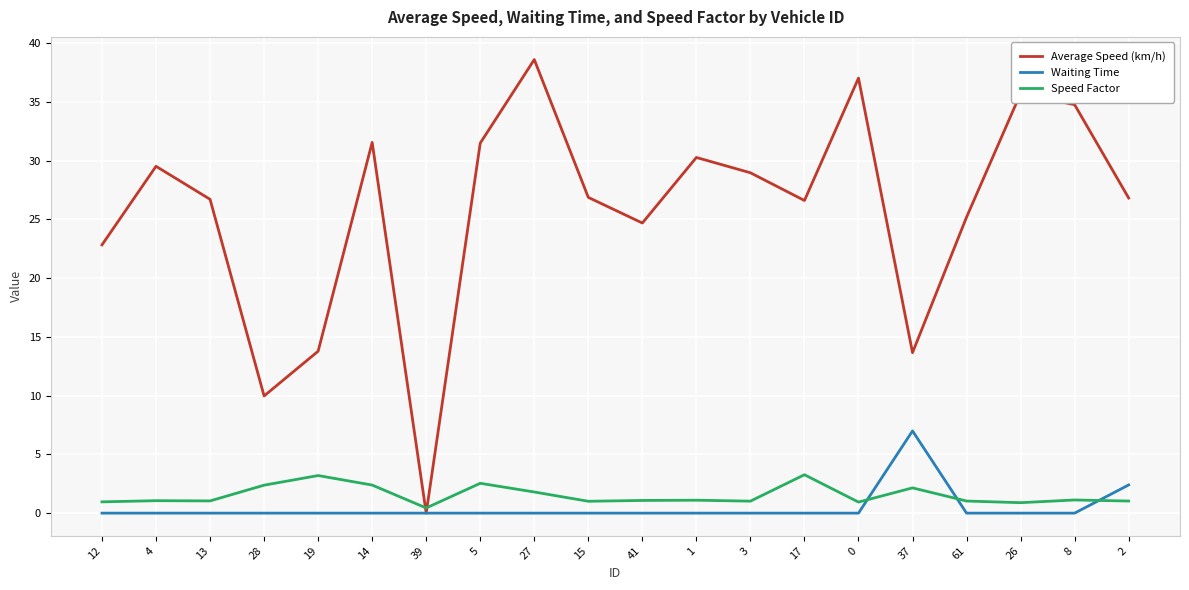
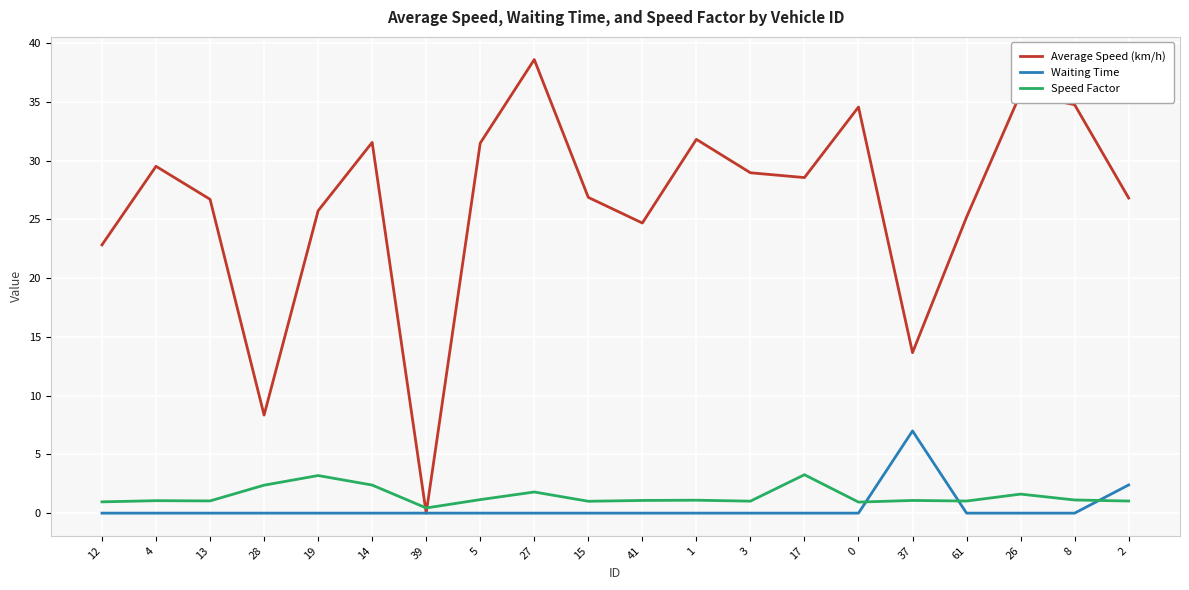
Average Speed (km/h), 28: 10.0 -> 8.3
Average Speed (km/h), 19: 13.8 -> 25.7
Speed Factor, 5: 2.5 -> 1.2
Average Speed (km/h), 1: 30.3 -> 31.8
Average Speed (km/h), 17: 26.6 -> 28.6
Average Speed (km/h), 0: 37.0 -> 34.6
Speed Factor, 37: 2.2 -> 1.1
Speed Factor, 26: 0.9 -> 1.6
